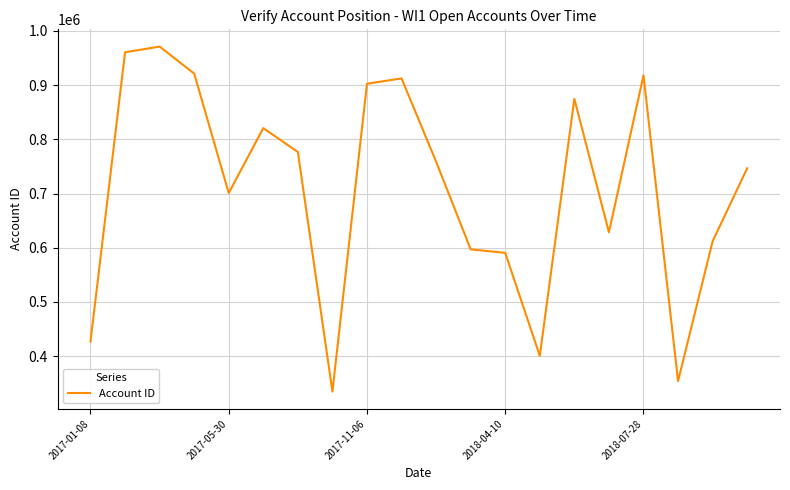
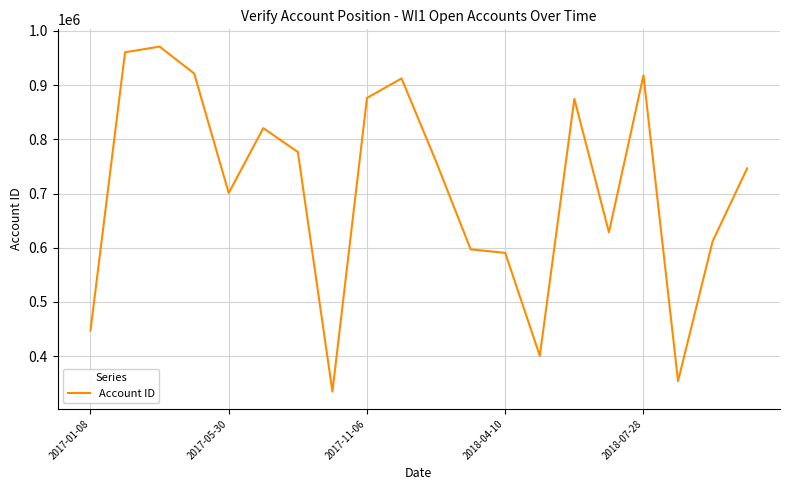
2017-01-08: 430000 -> 450000
2017-11-06: 900000 -> 880000
